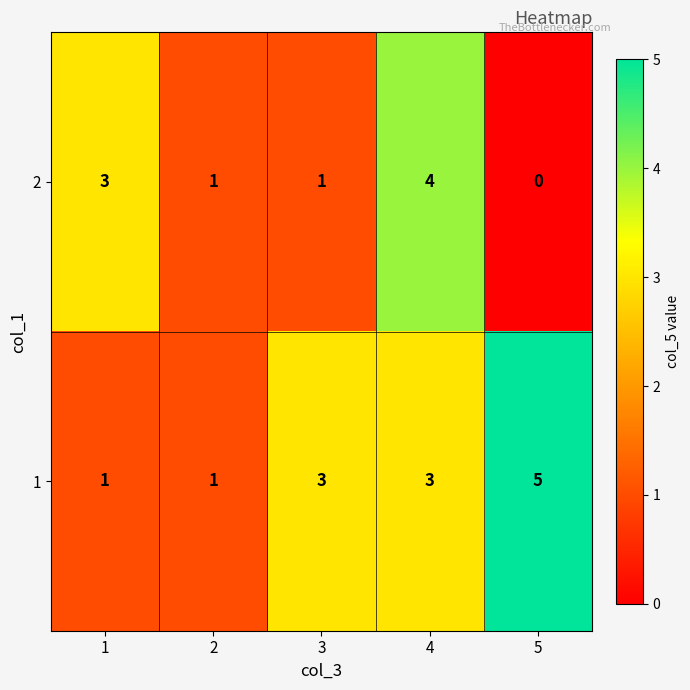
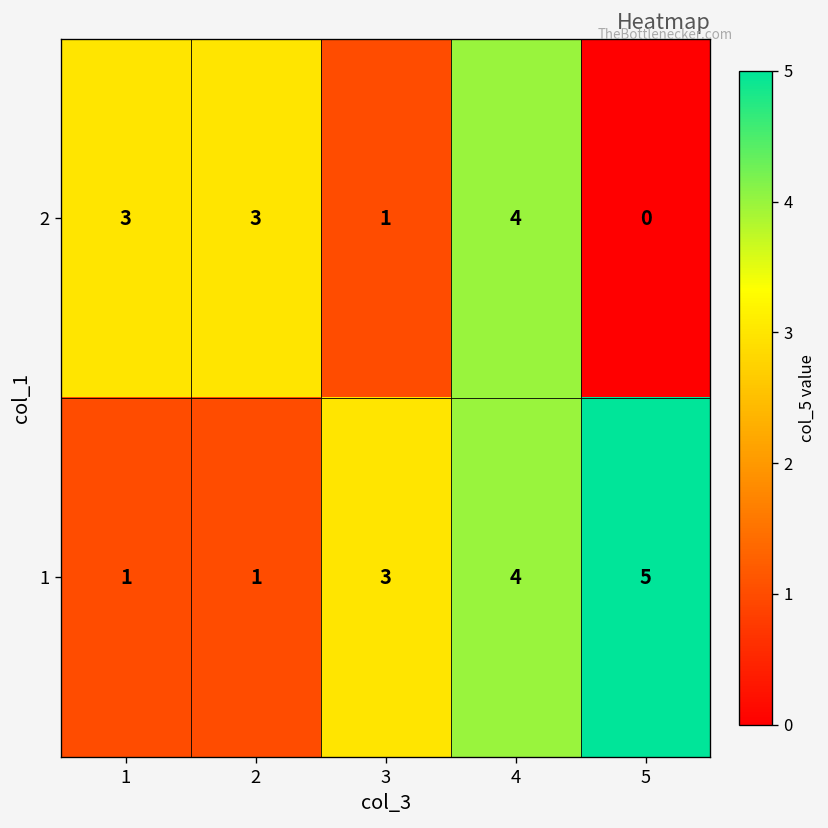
2, 2: 1 -> 3
1, 4: 3 -> 4
